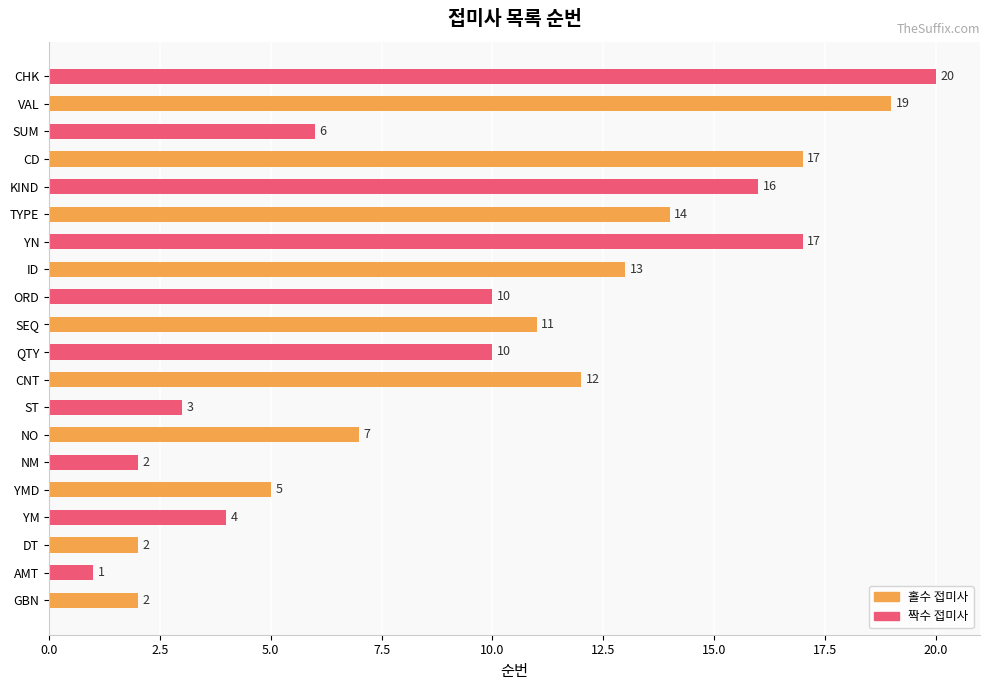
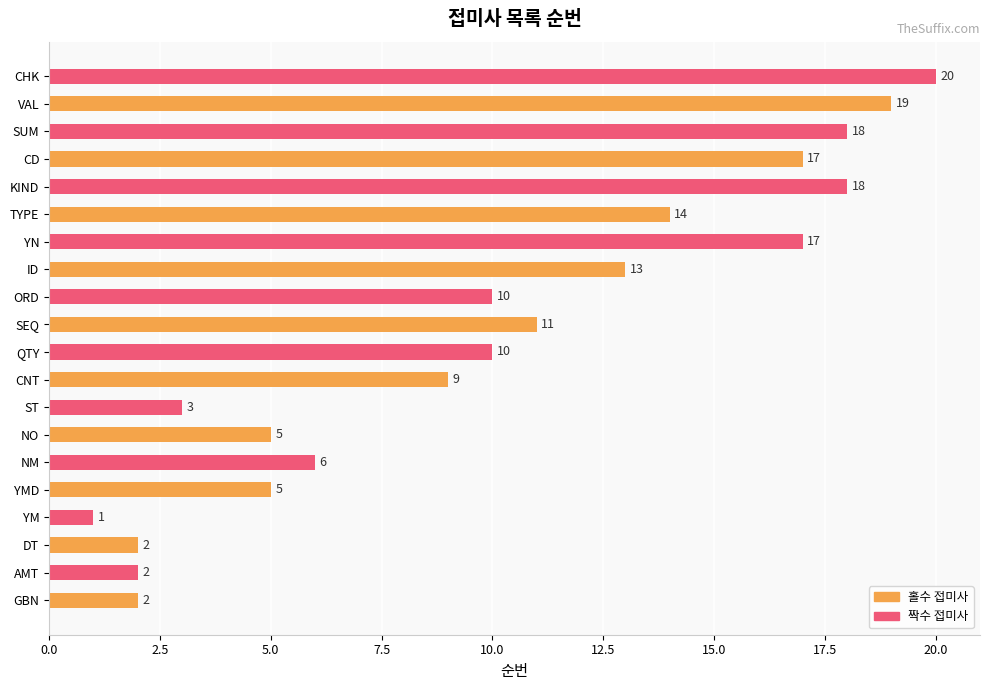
SUM: 6 -> 18
KIND: 16 -> 18
CNT: 12 -> 9
NO: 7 -> 5
NM: 2 -> 6
YM: 4 -> 1
AMT: 1 -> 2
